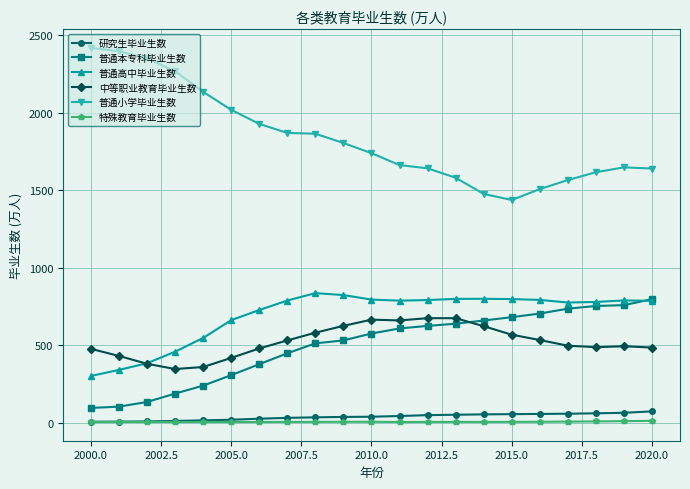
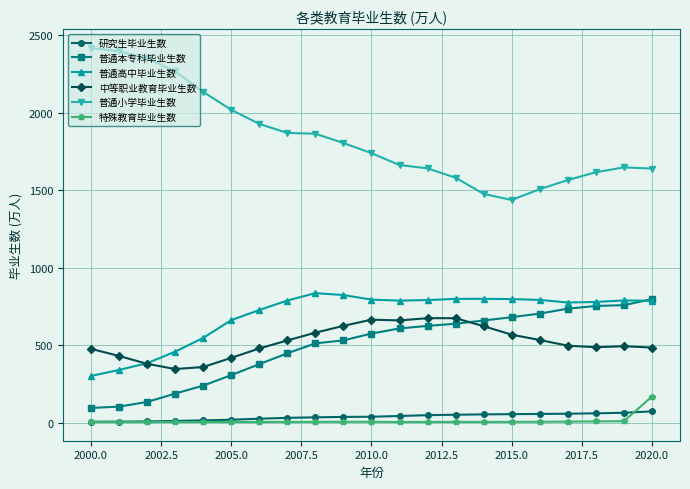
特殊教育毕业生数, 2020.0: 10 -> 170
